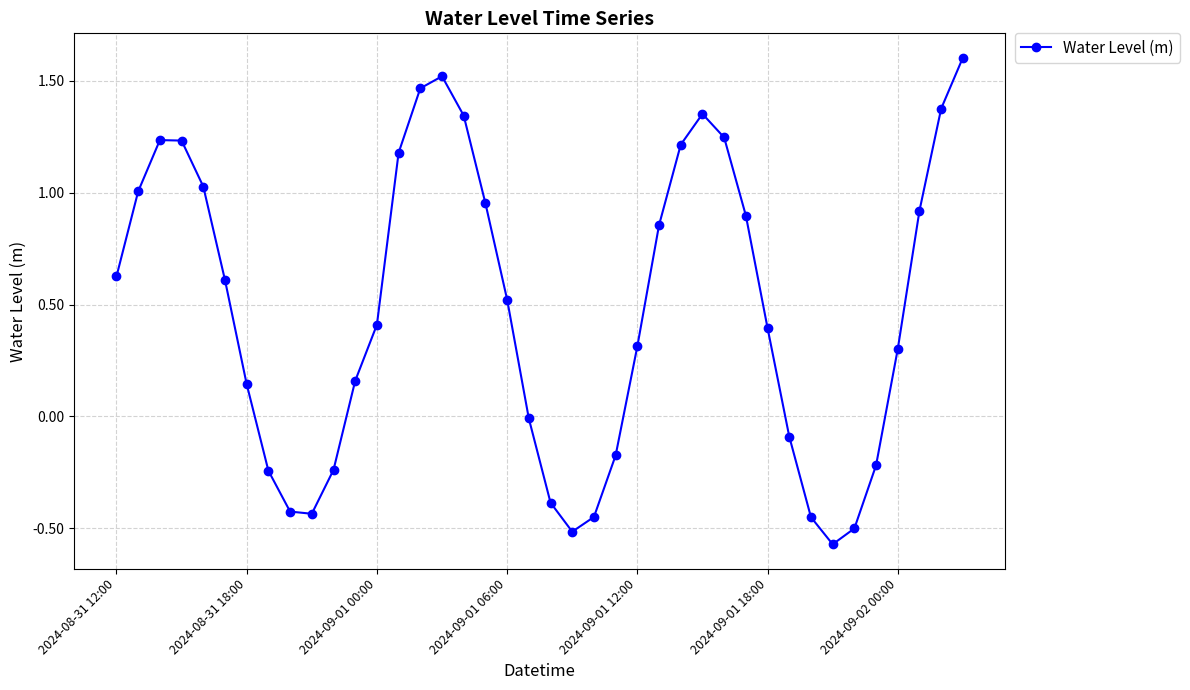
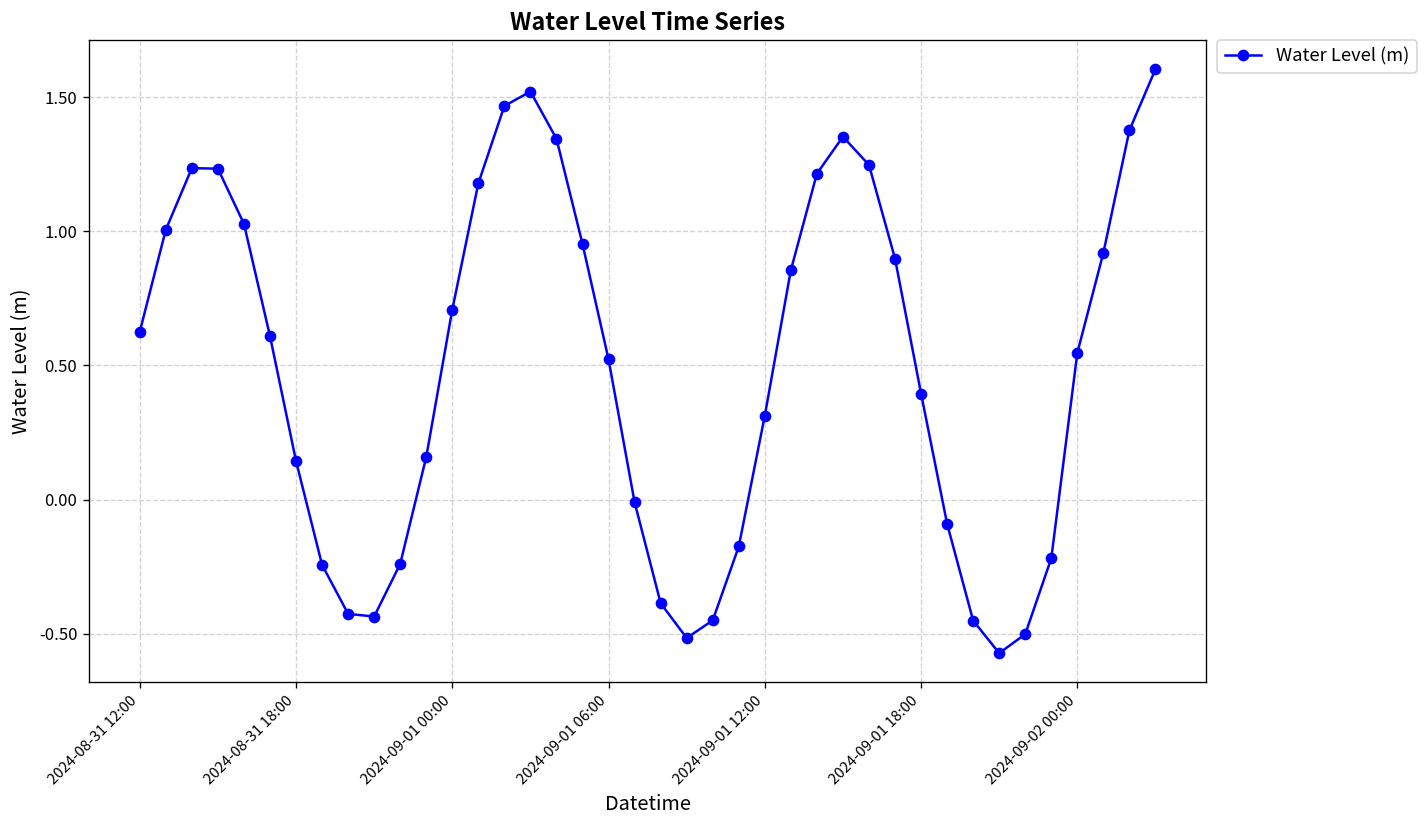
2024-09-01 00:00: 0.41 -> 0.71
2024-09-02 00:00: 0.30 -> 0.55
